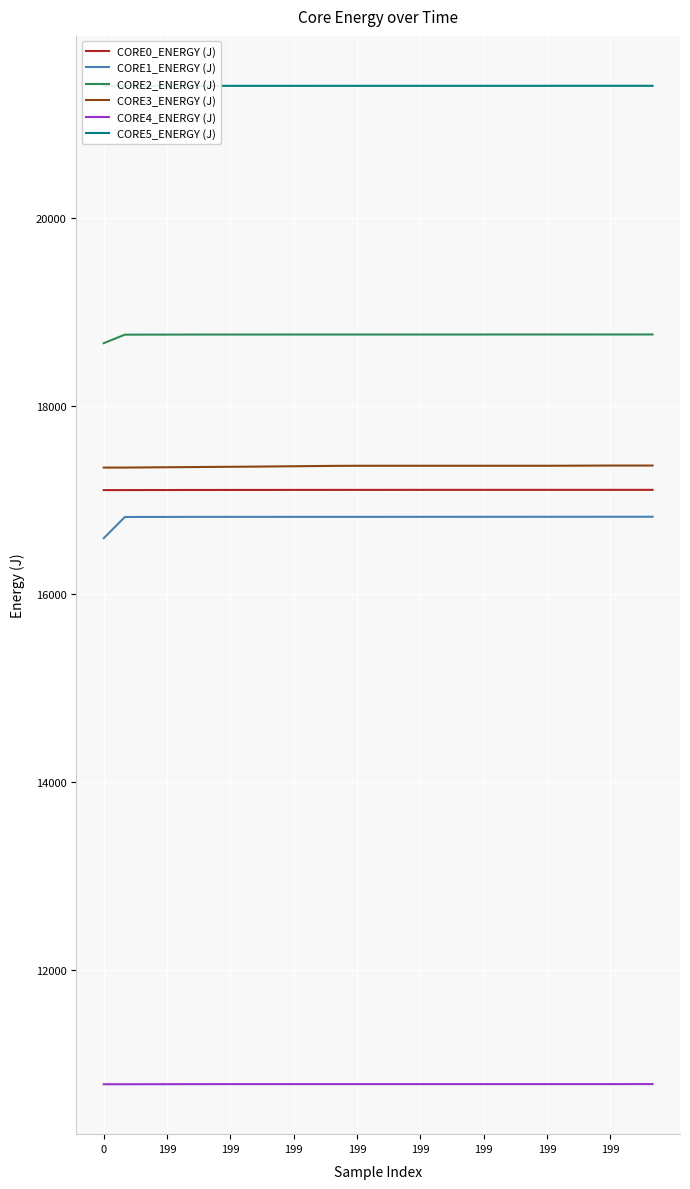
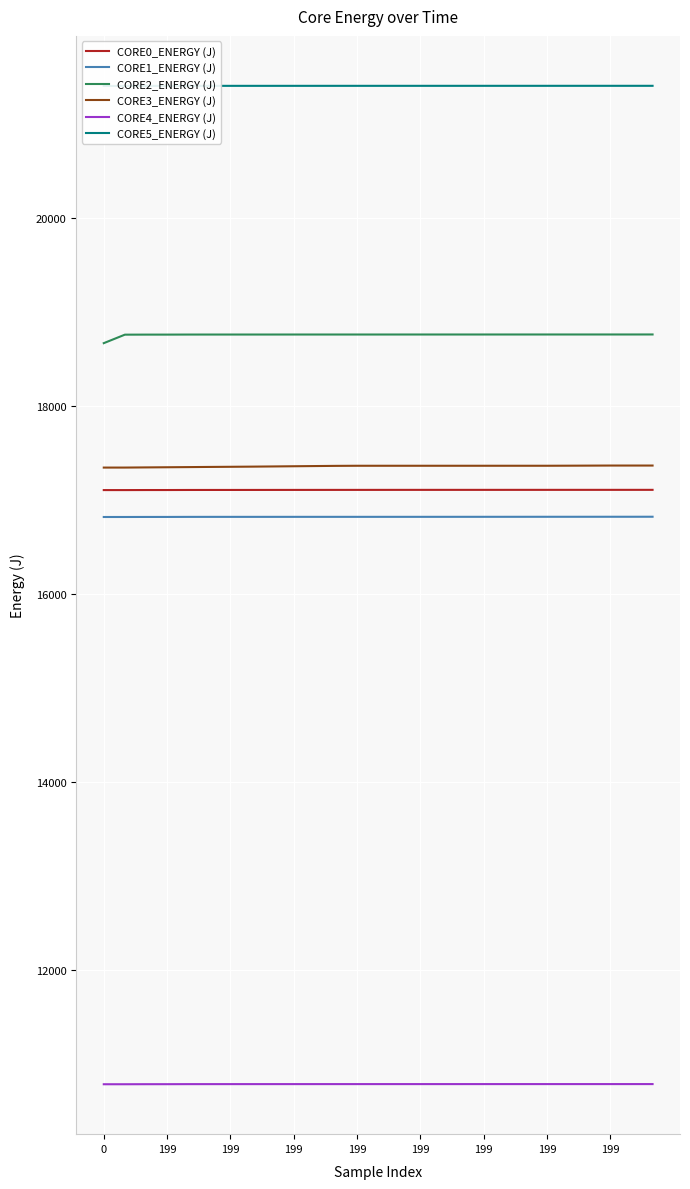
CORE1_ENERGY (J), 0: 16600 -> 16800
